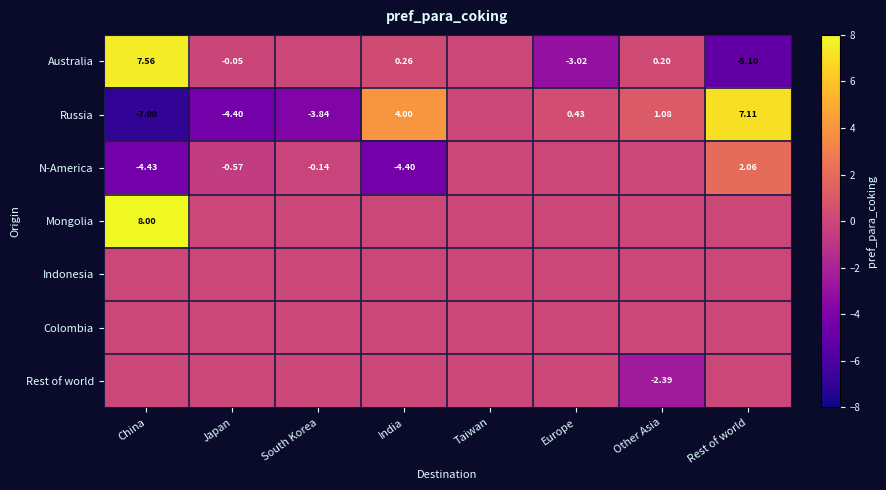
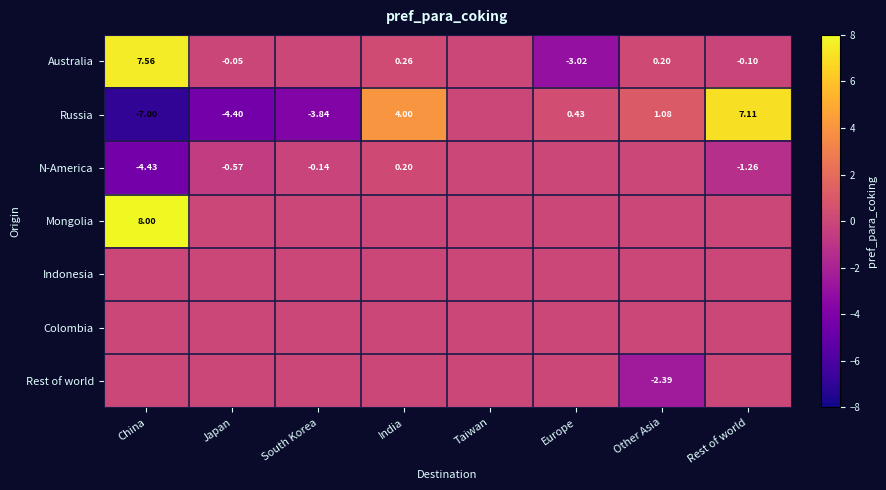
Australia, Rest of world: -5.10 -> -0.10
N-America, India: -4.40 -> 0.20
N-America, Rest of world: 2.06 -> -1.26
